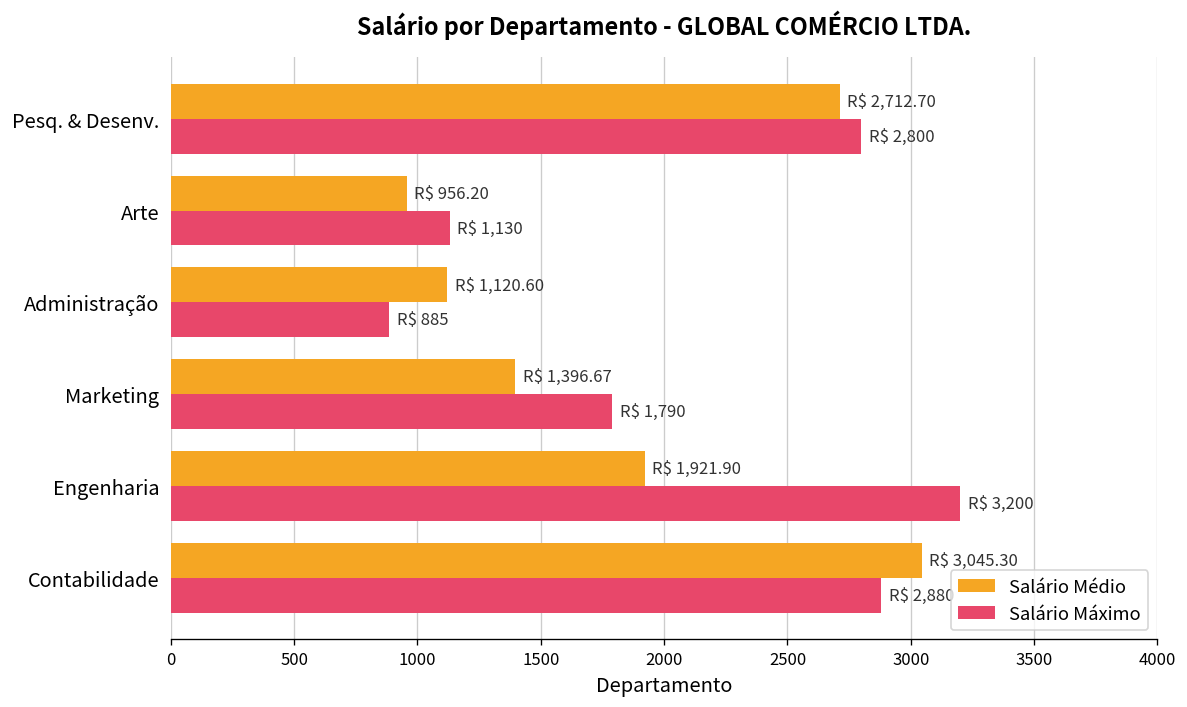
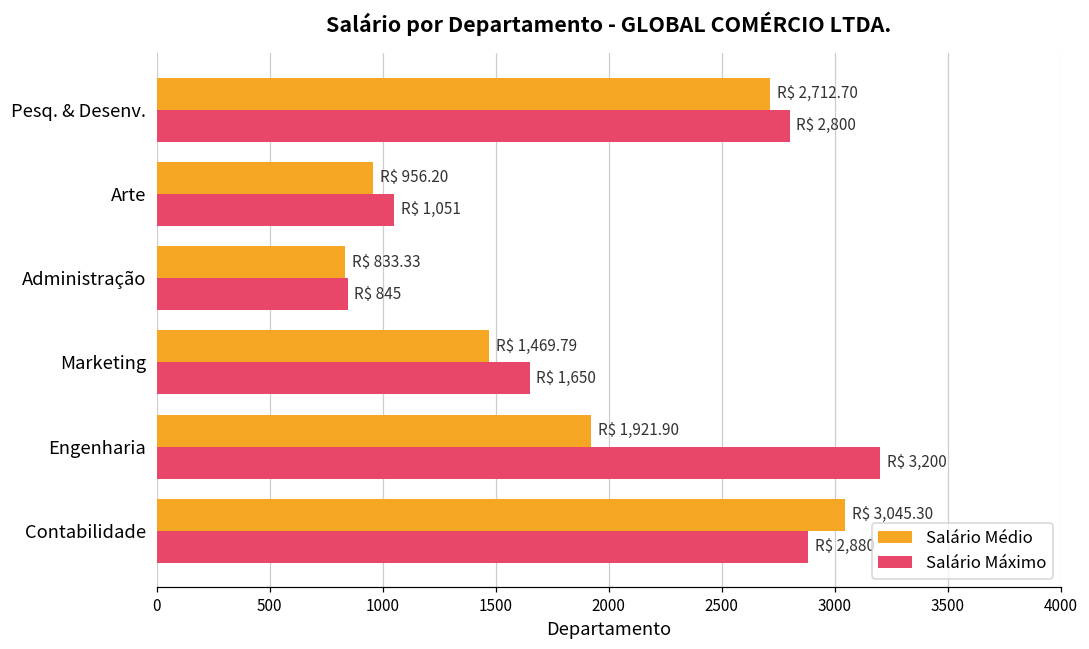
Salário Máximo, Arte: 1,130 -> 1,051
Salário Médio, Administração: 1,120.60 -> 833.33
Salário Máximo, Administração: 885 -> 845
Salário Médio, Marketing: 1,396.67 -> 1,469.79
Salário Máximo, Marketing: 1,790 -> 1,650
